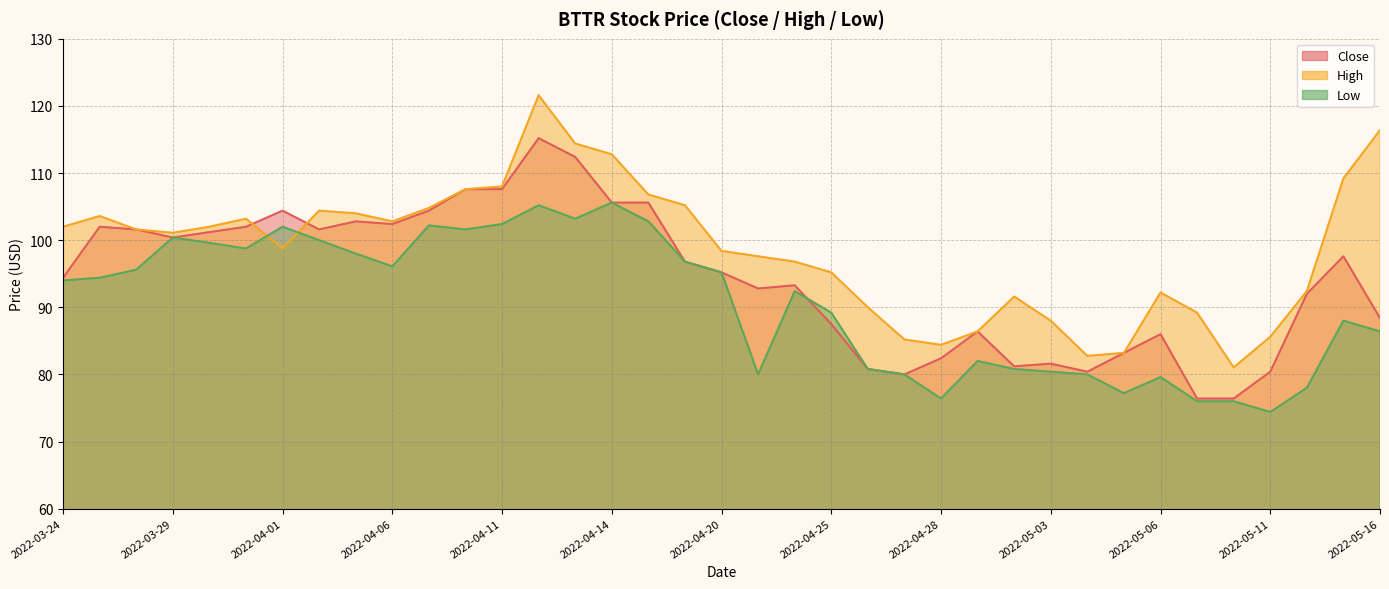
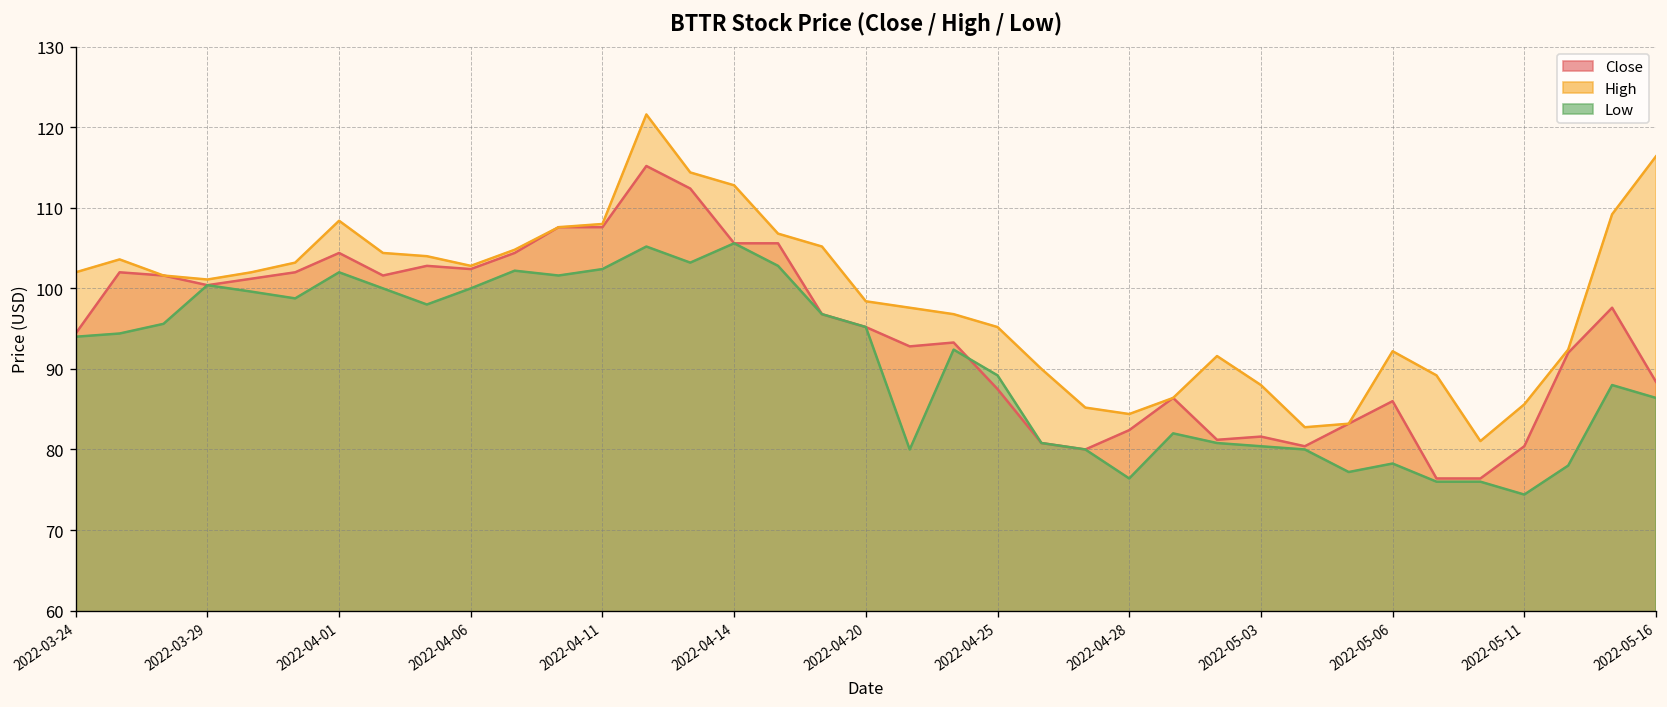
High, 2022-04-01: 99 -> 108
Low, 2022-04-06: 96 -> 100
Low, 2022-05-06: 80 -> 78
